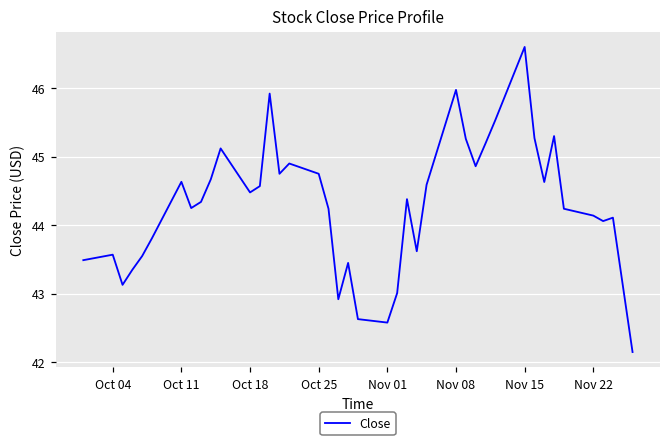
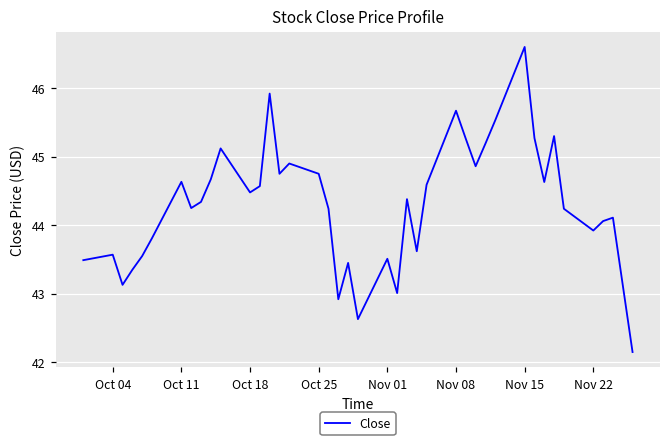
Nov 01: 42.6 -> 43.5
Nov 08: 46.0 -> 45.7
Nov 22: 44.1 -> 43.9
